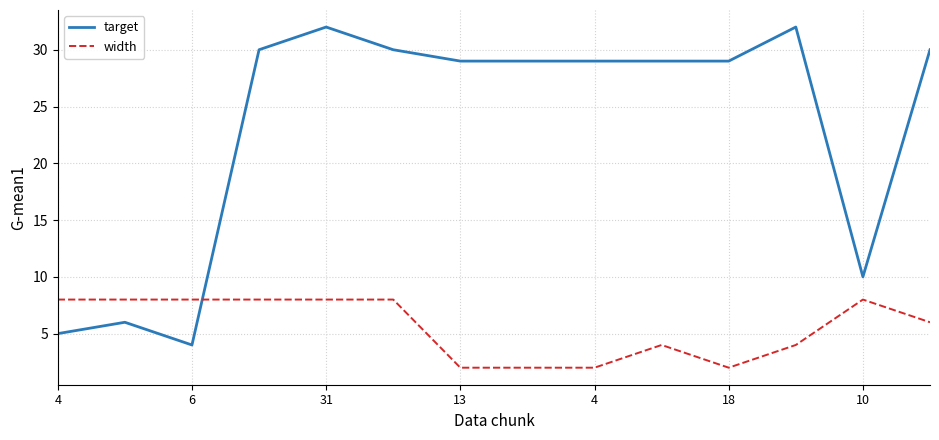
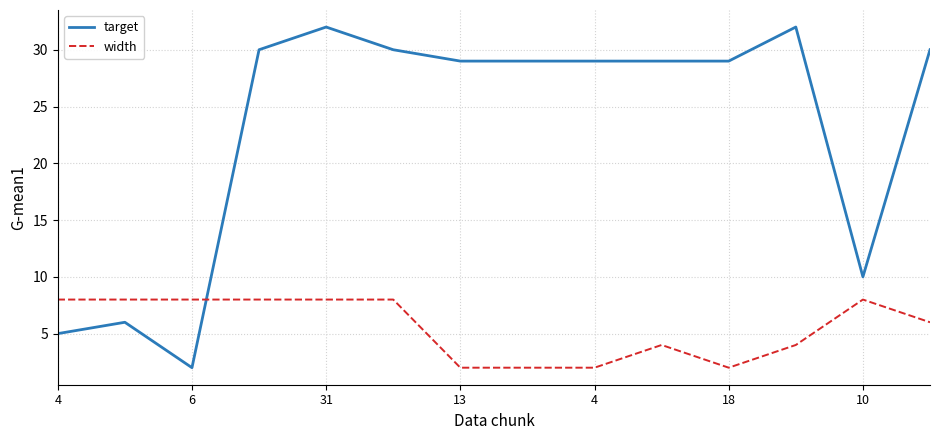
target, 6: 4 -> 2
